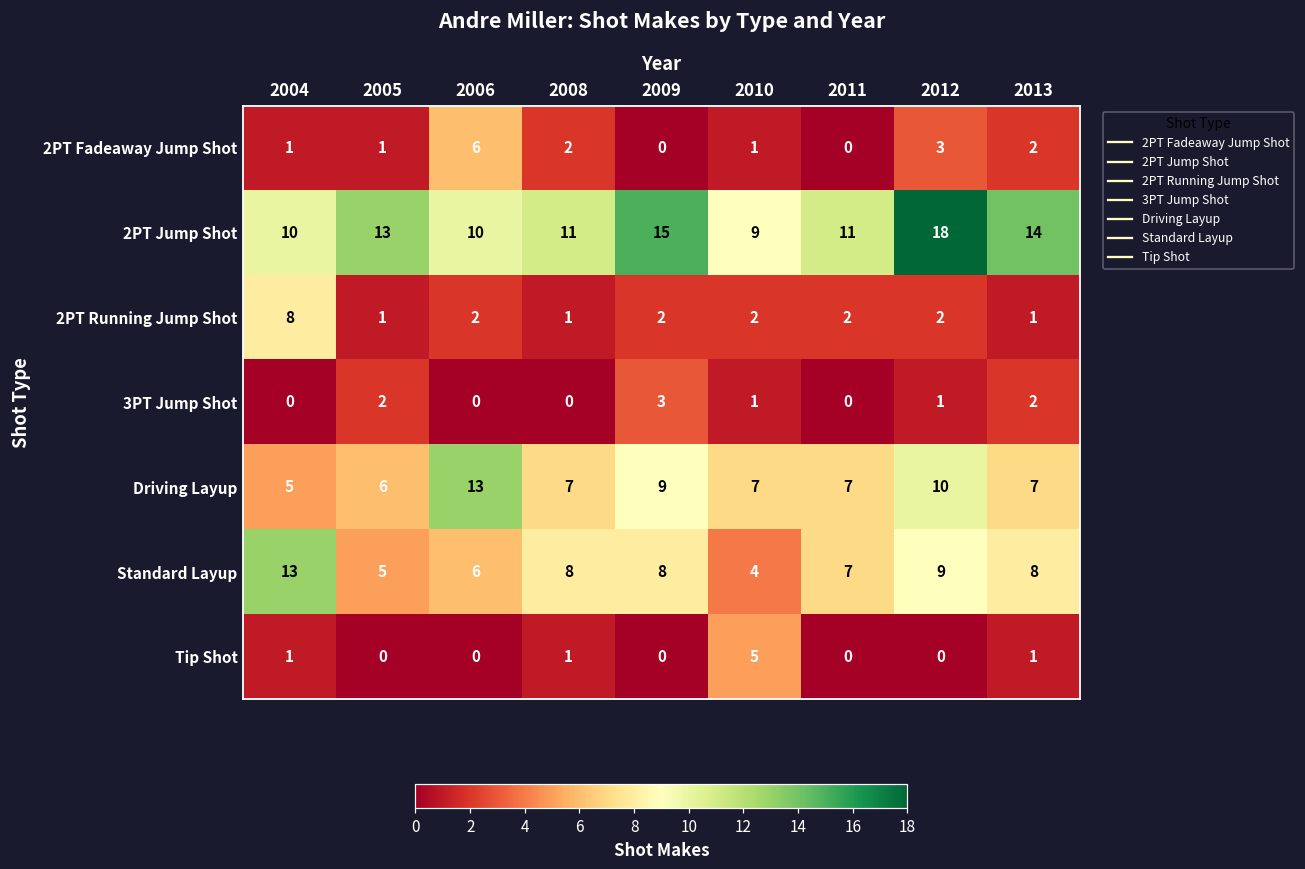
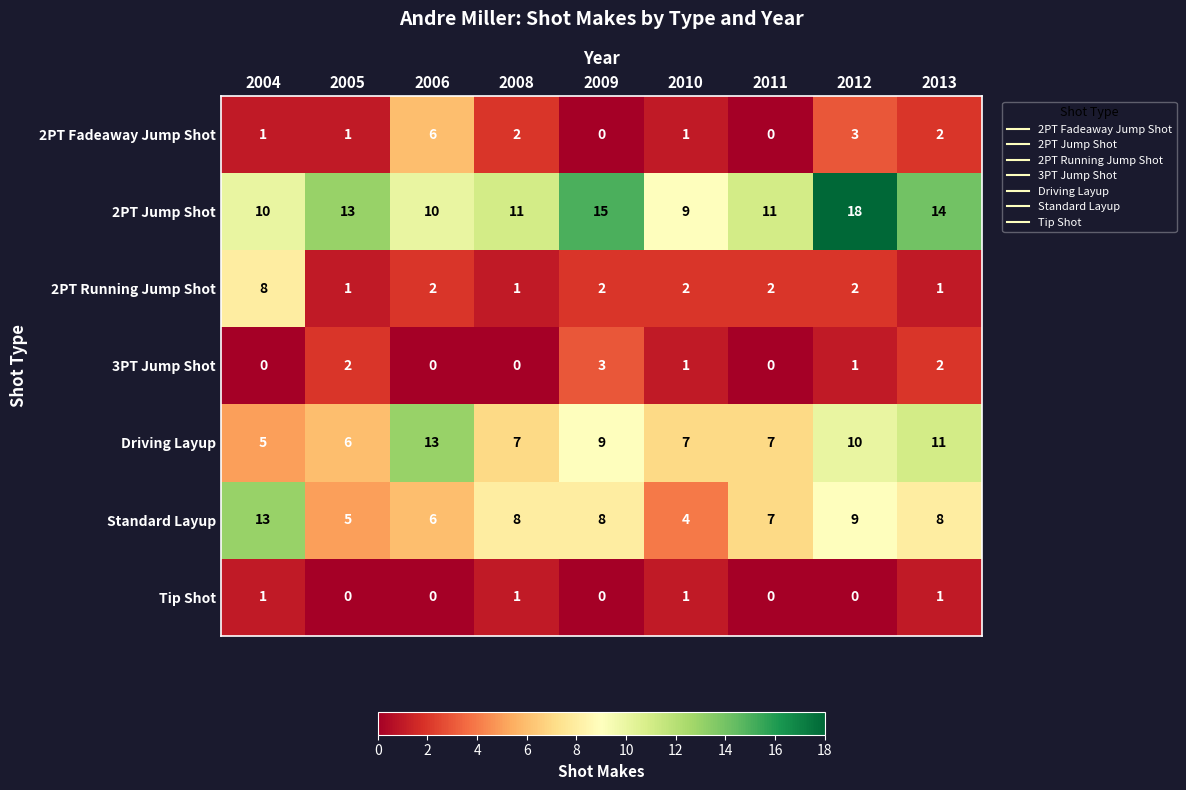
Driving Layup, 2013: 7 -> 11
Tip Shot, 2010: 5 -> 1
